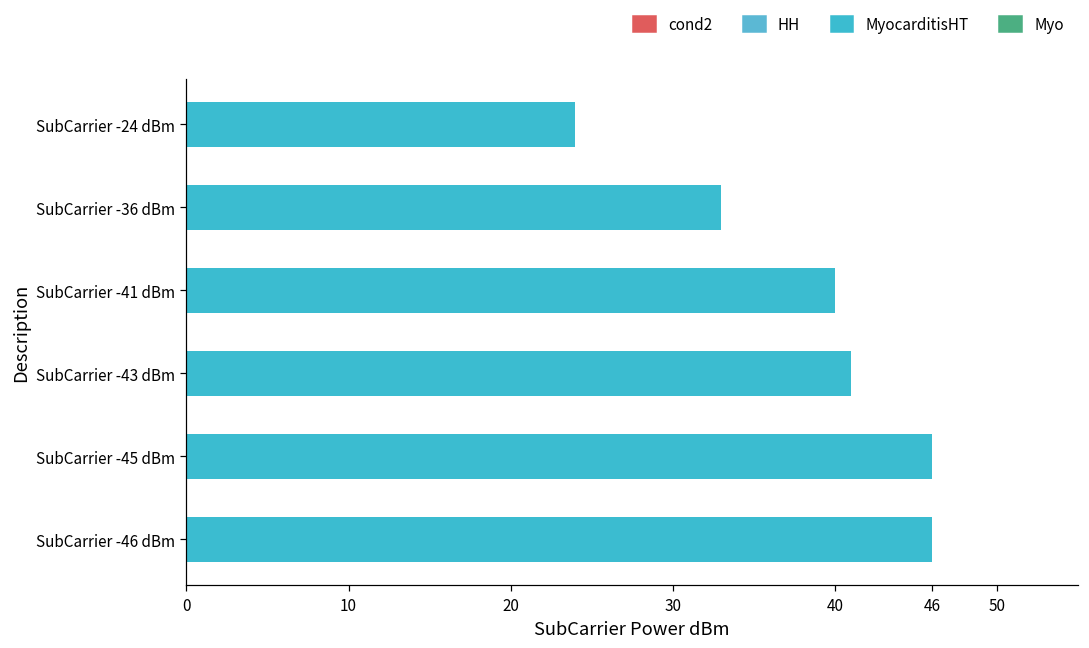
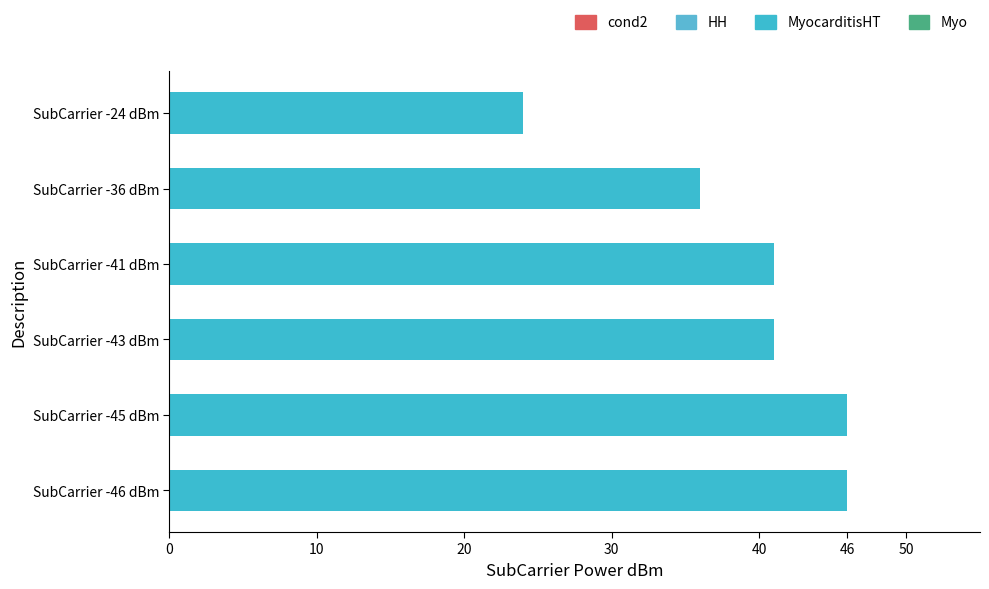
SubCarrier -36 dBm: 33.0 -> 36.0
SubCarrier -41 dBm: 40.0 -> 41.0
